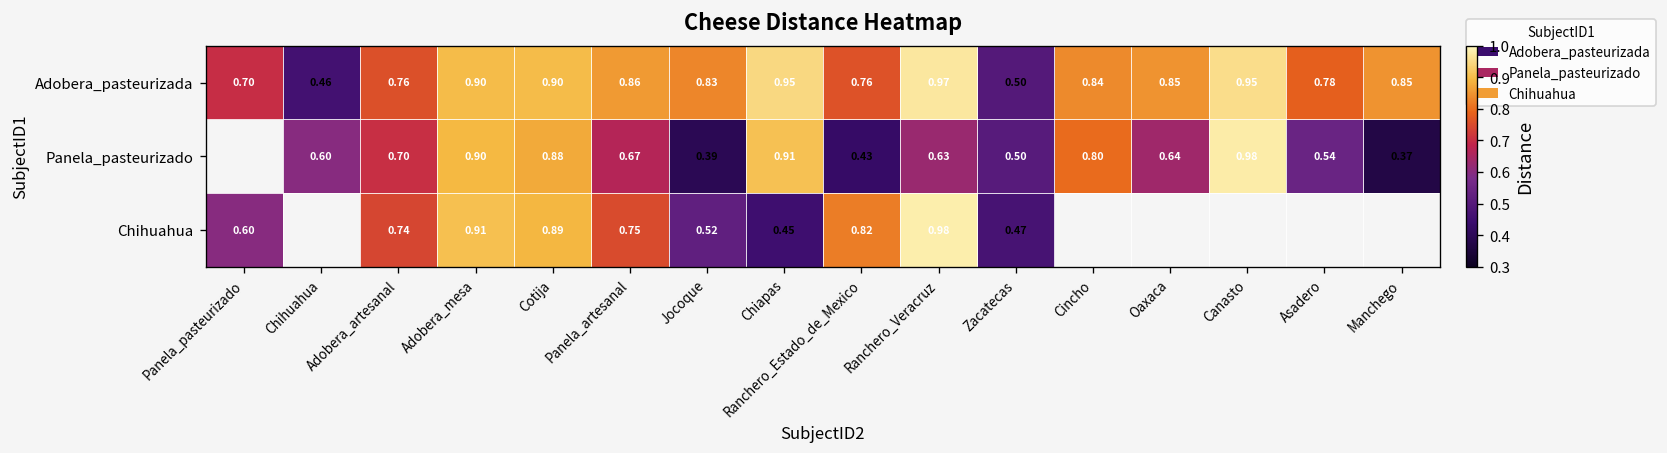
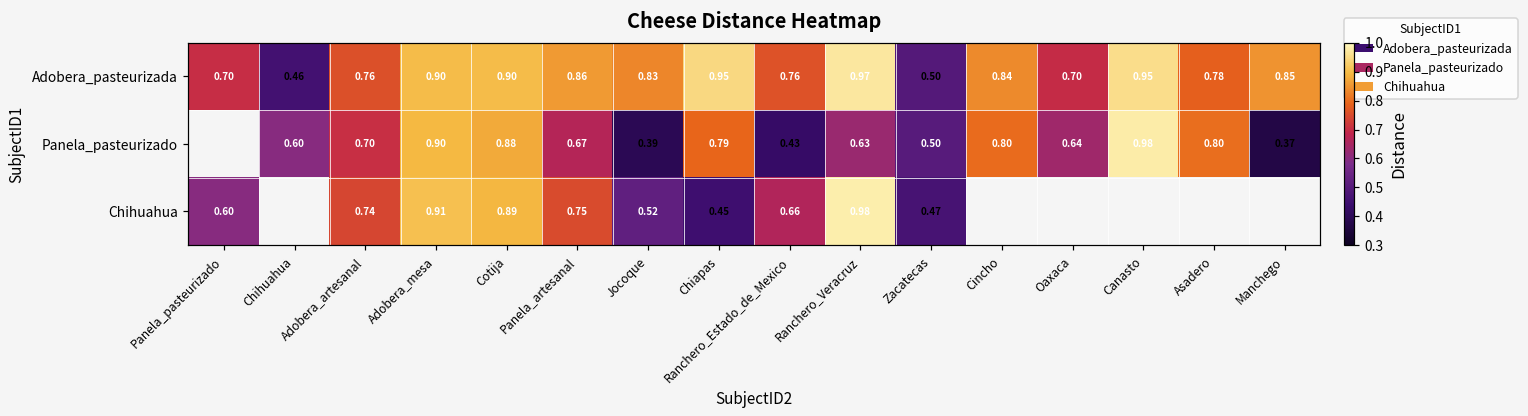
Adobera_pasteurizada, Oaxaca: 0.85 -> 0.70
Panela_pasteurizado, Chiapas: 0.91 -> 0.79
Panela_pasteurizado, Asadero: 0.54 -> 0.80
Chihuahua, Ranchero_Estado_de_Mexico: 0.82 -> 0.66
